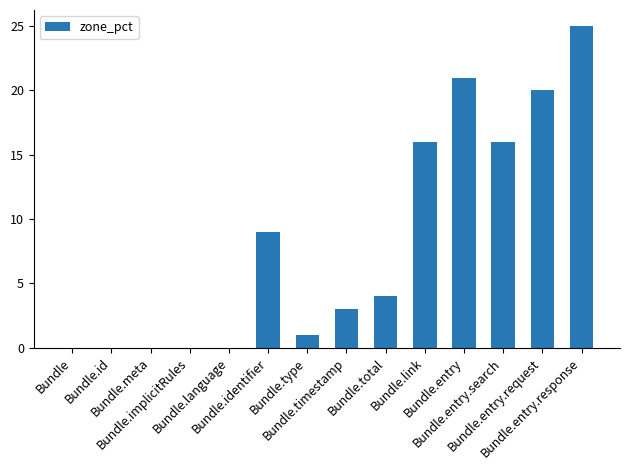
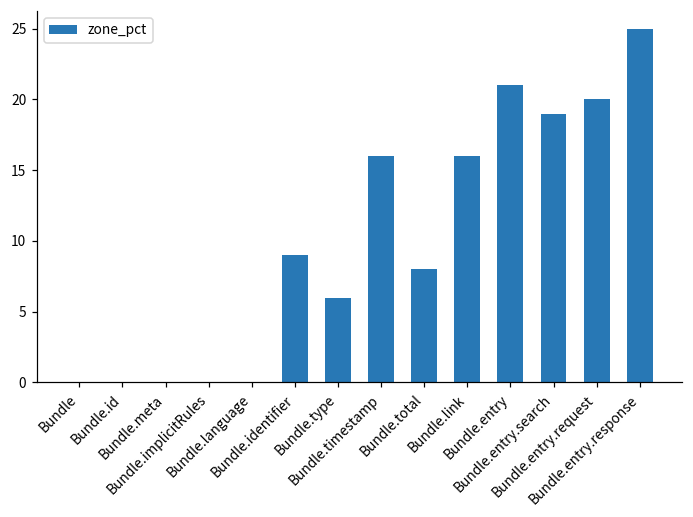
Bundle.type: 1 -> 6
Bundle.timestamp: 3 -> 16
Bundle.total: 4 -> 8
Bundle.entry.search: 16 -> 19
